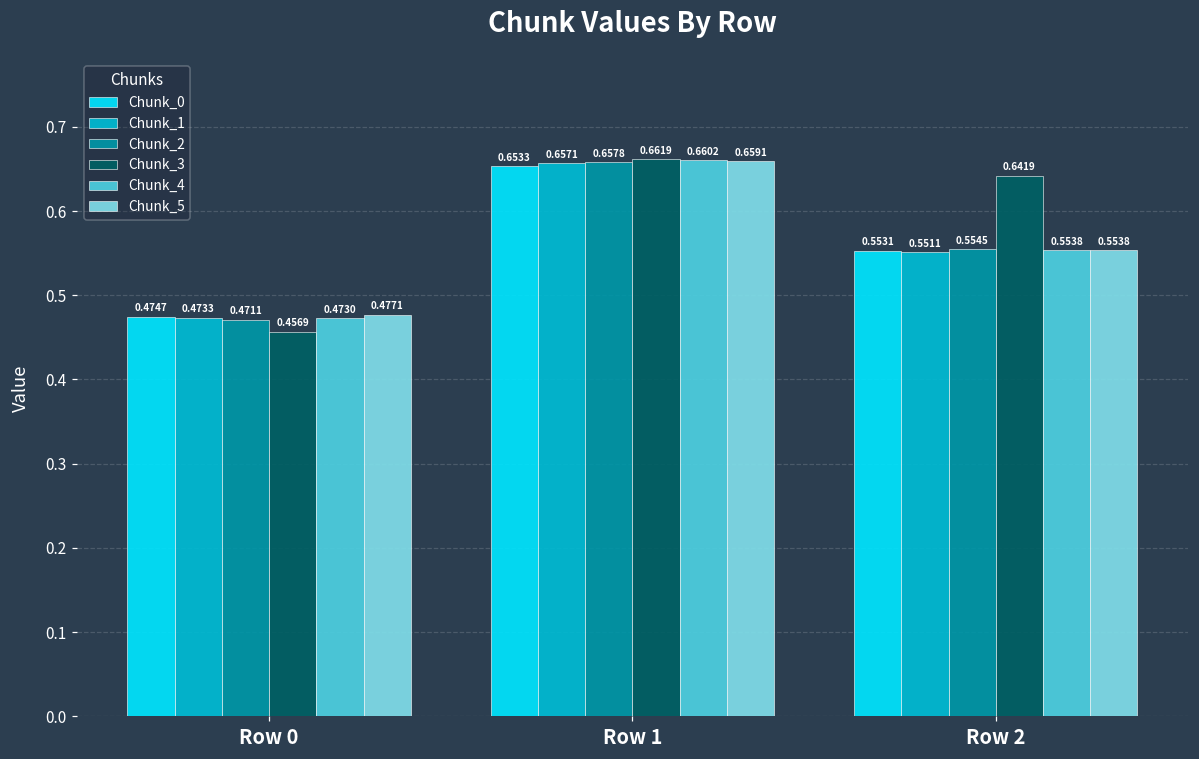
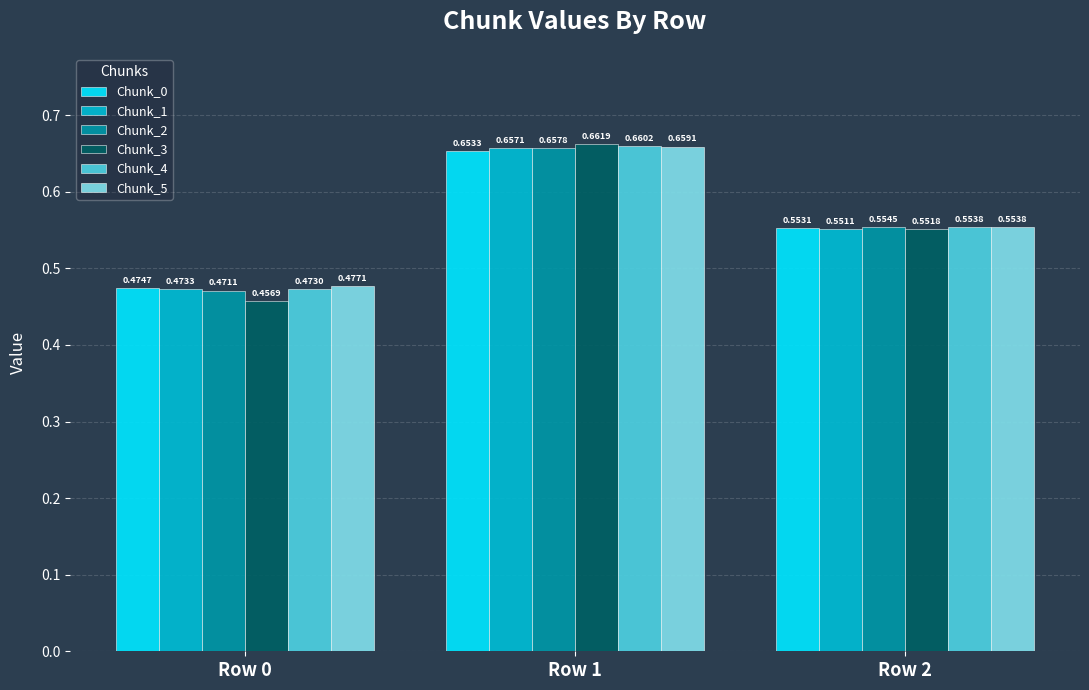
Chunk_3, Row 2: 0.6419 -> 0.5518
